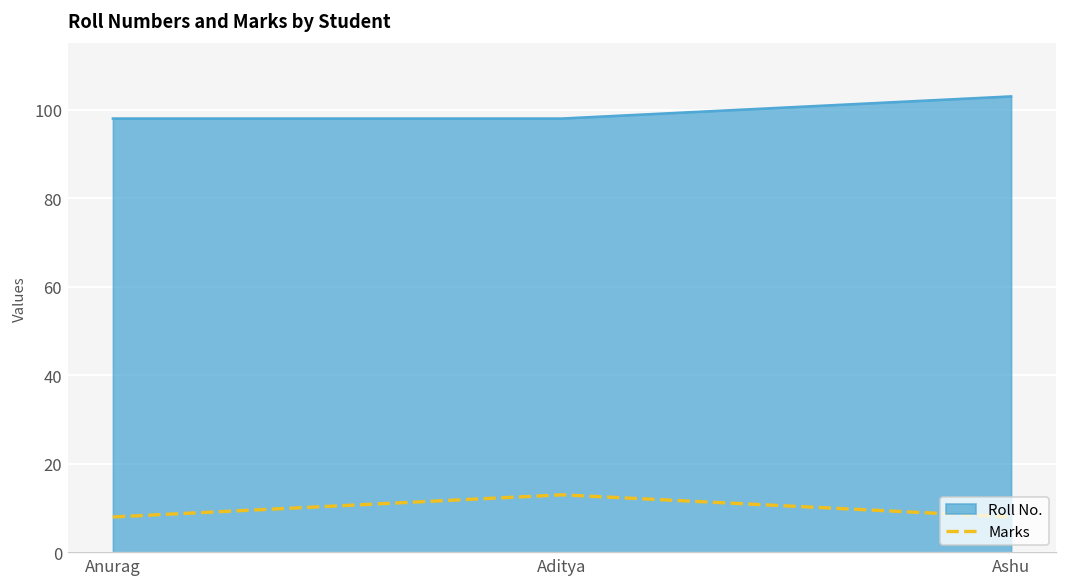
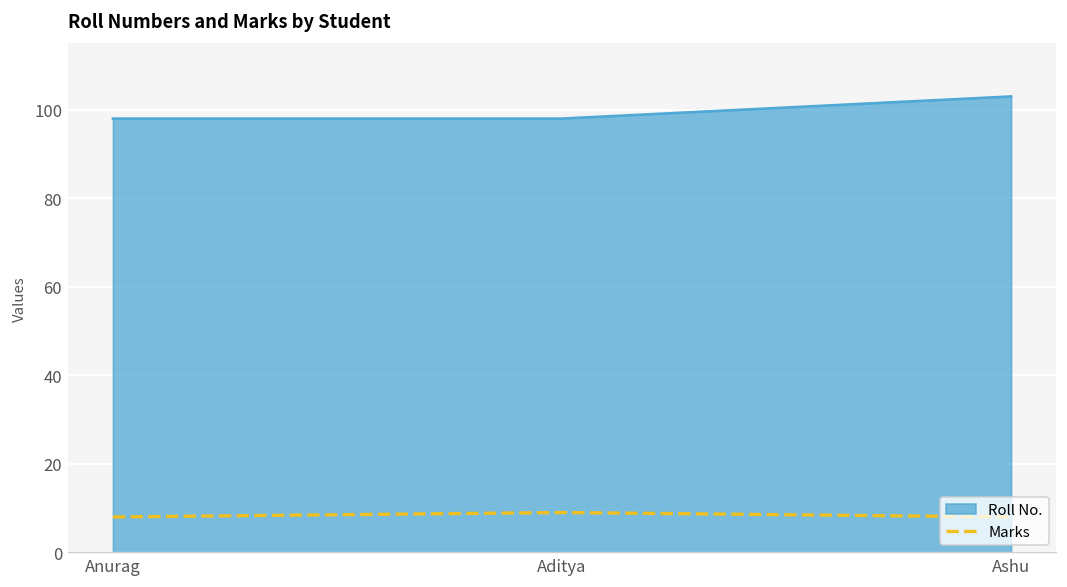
Marks, Aditya: 13 -> 9
